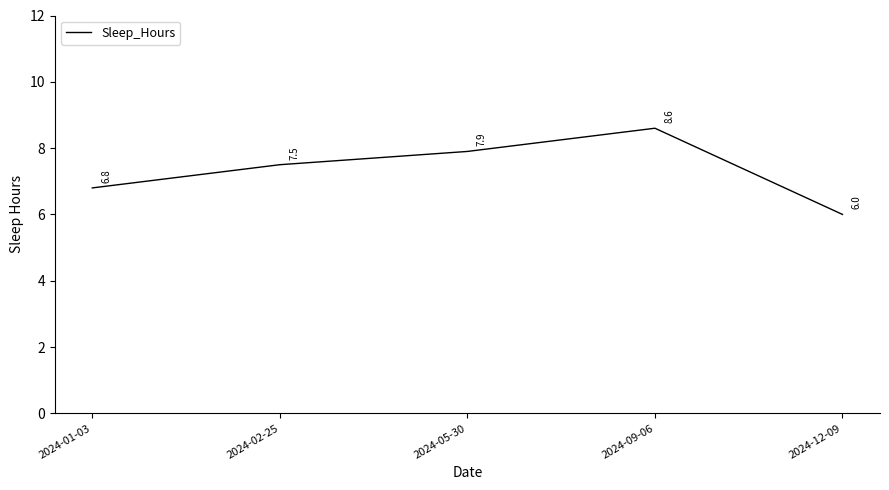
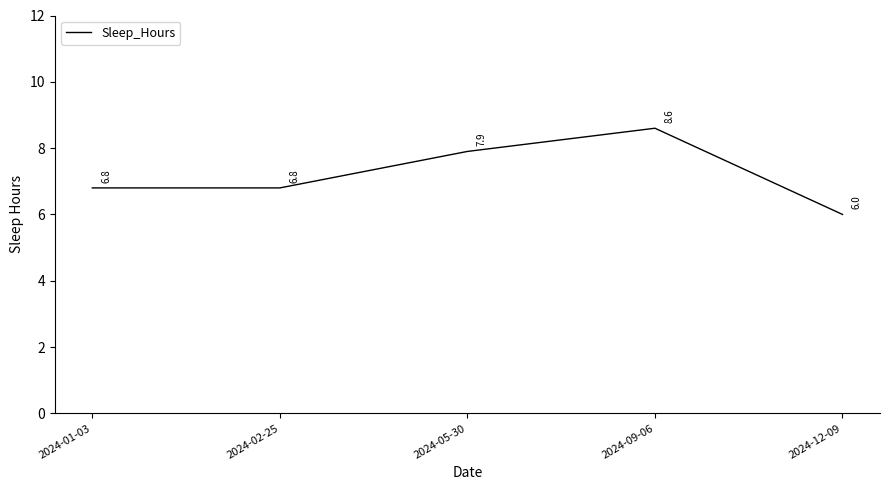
2024-02-25: 7.5 -> 6.8
